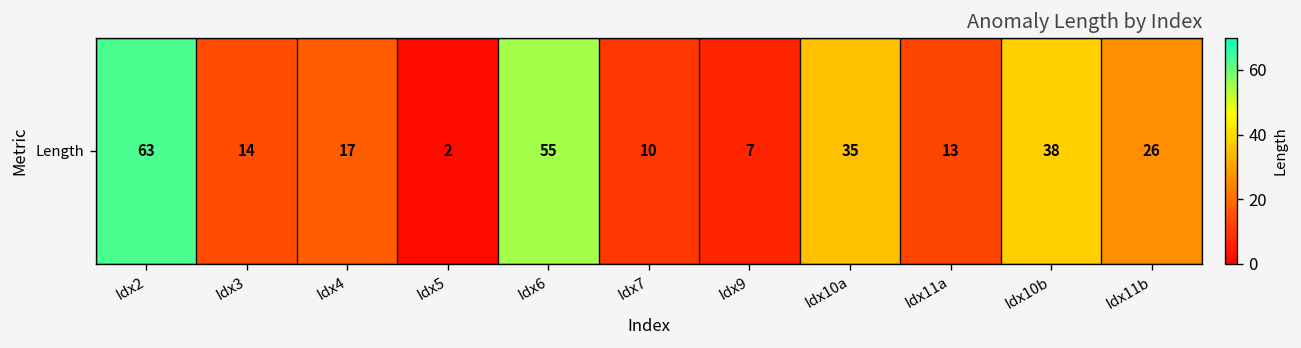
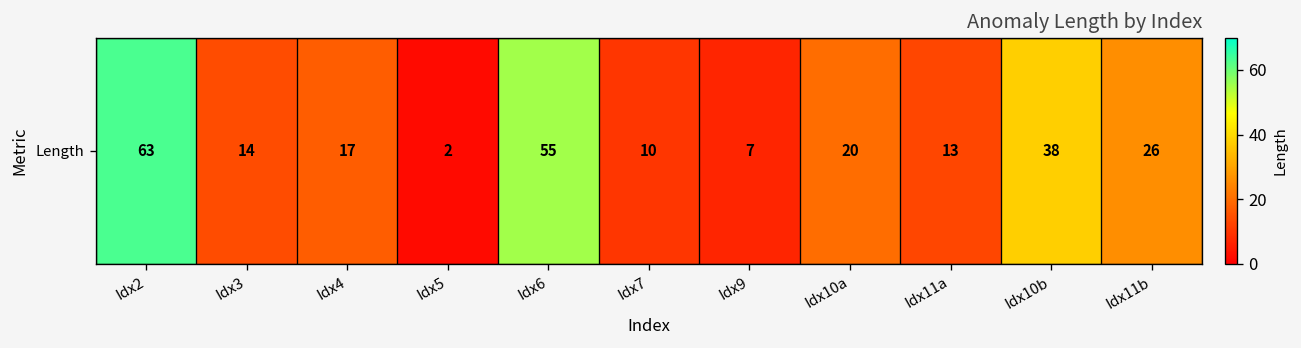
Length, Idx10a: 35 -> 20
